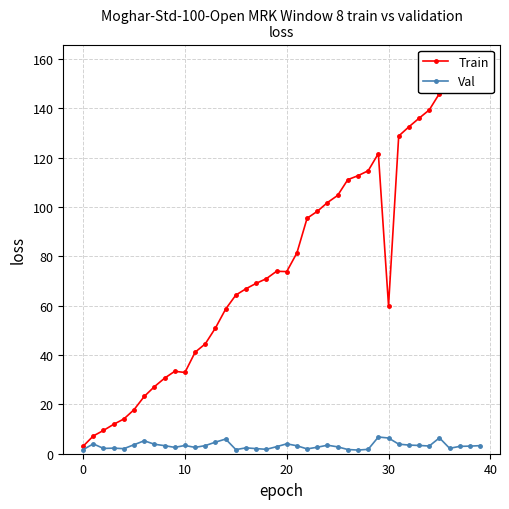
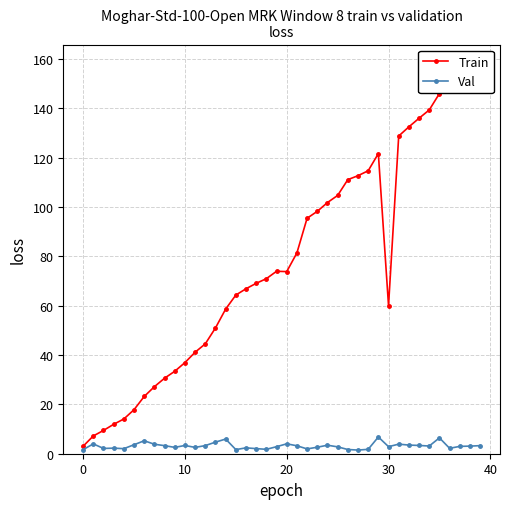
Train, 10: 33 -> 37
Val, 30: 6 -> 3
